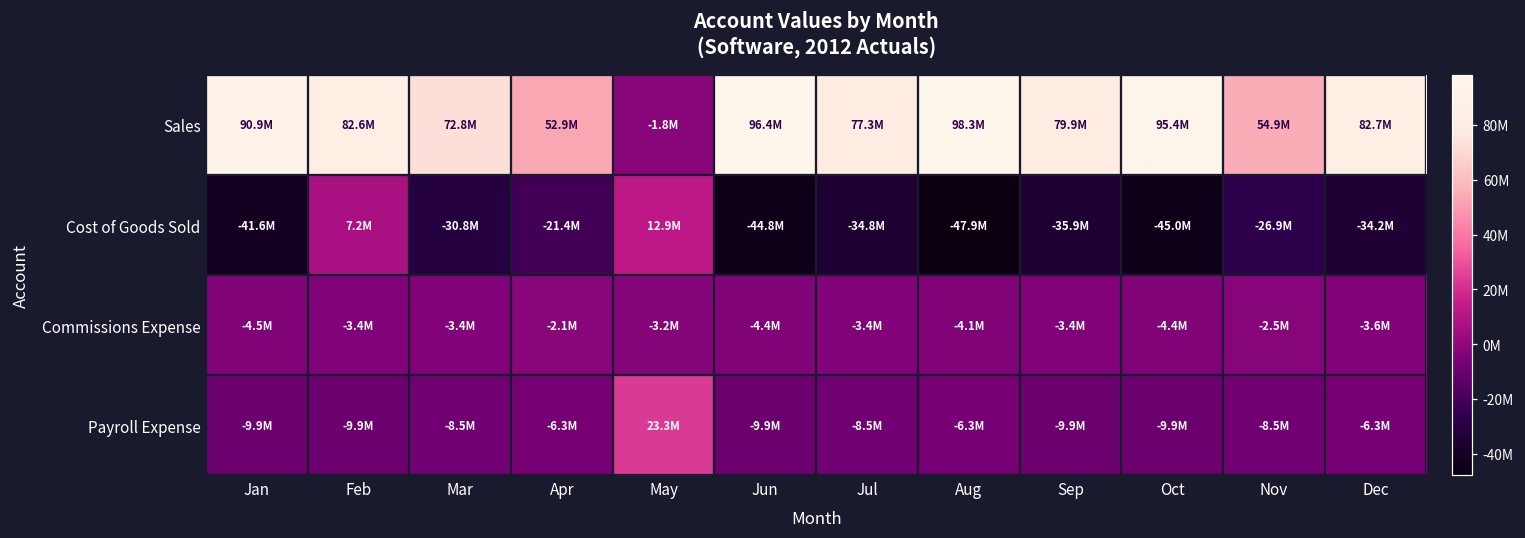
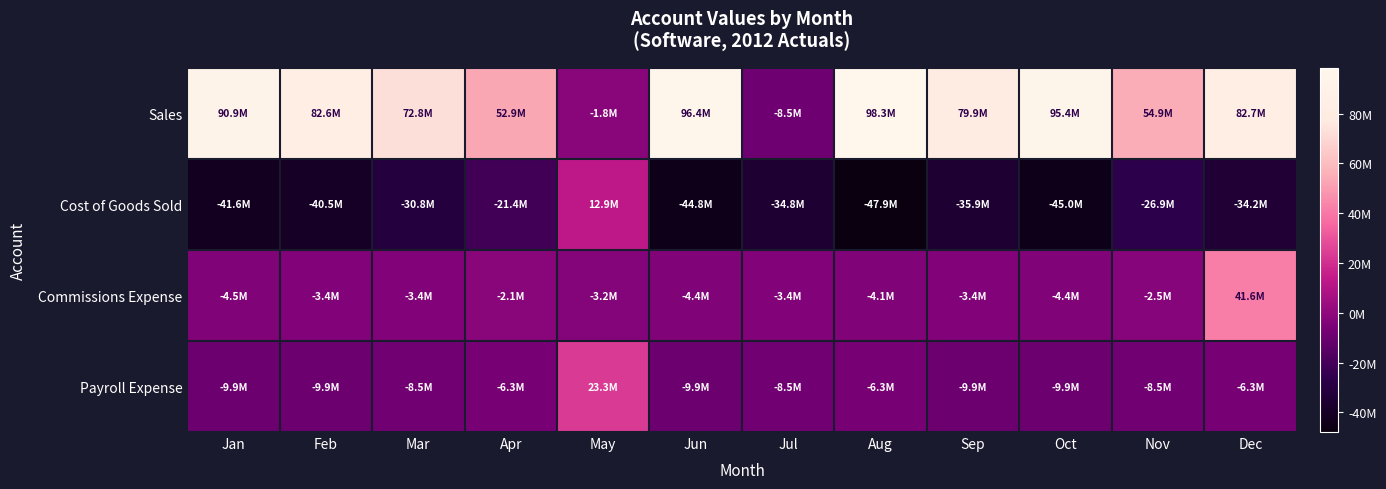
Sales, Jul: 77.3M -> -8.5M
Cost of Goods Sold, Feb: 7.2M -> -40.5M
Commissions Expense, Dec: -3.6M -> 41.6M
